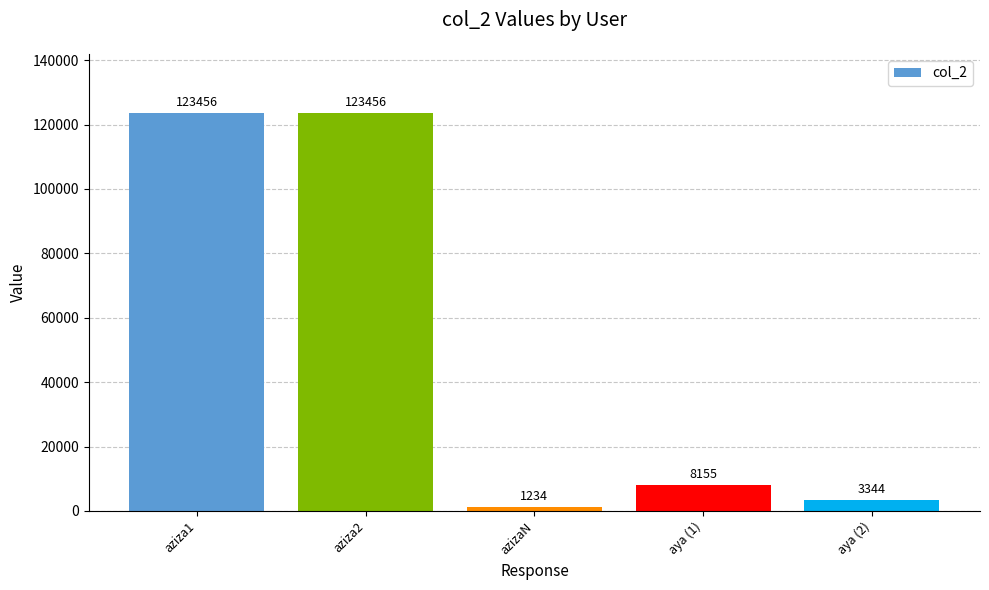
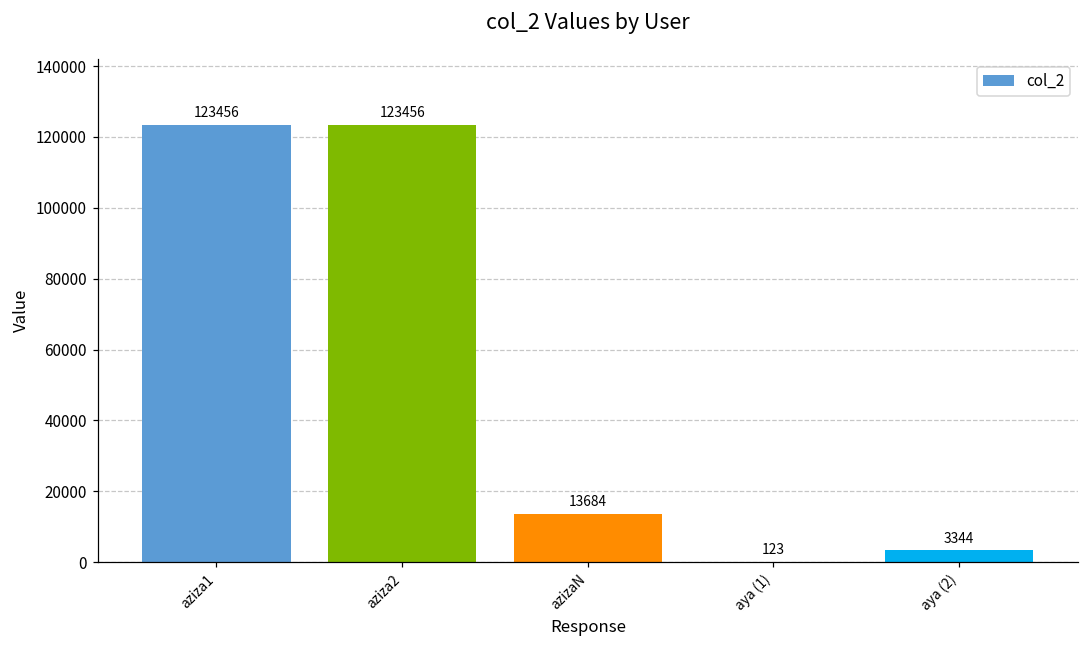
azizaN: 1234 -> 13684
aya (1): 8155 -> 123
